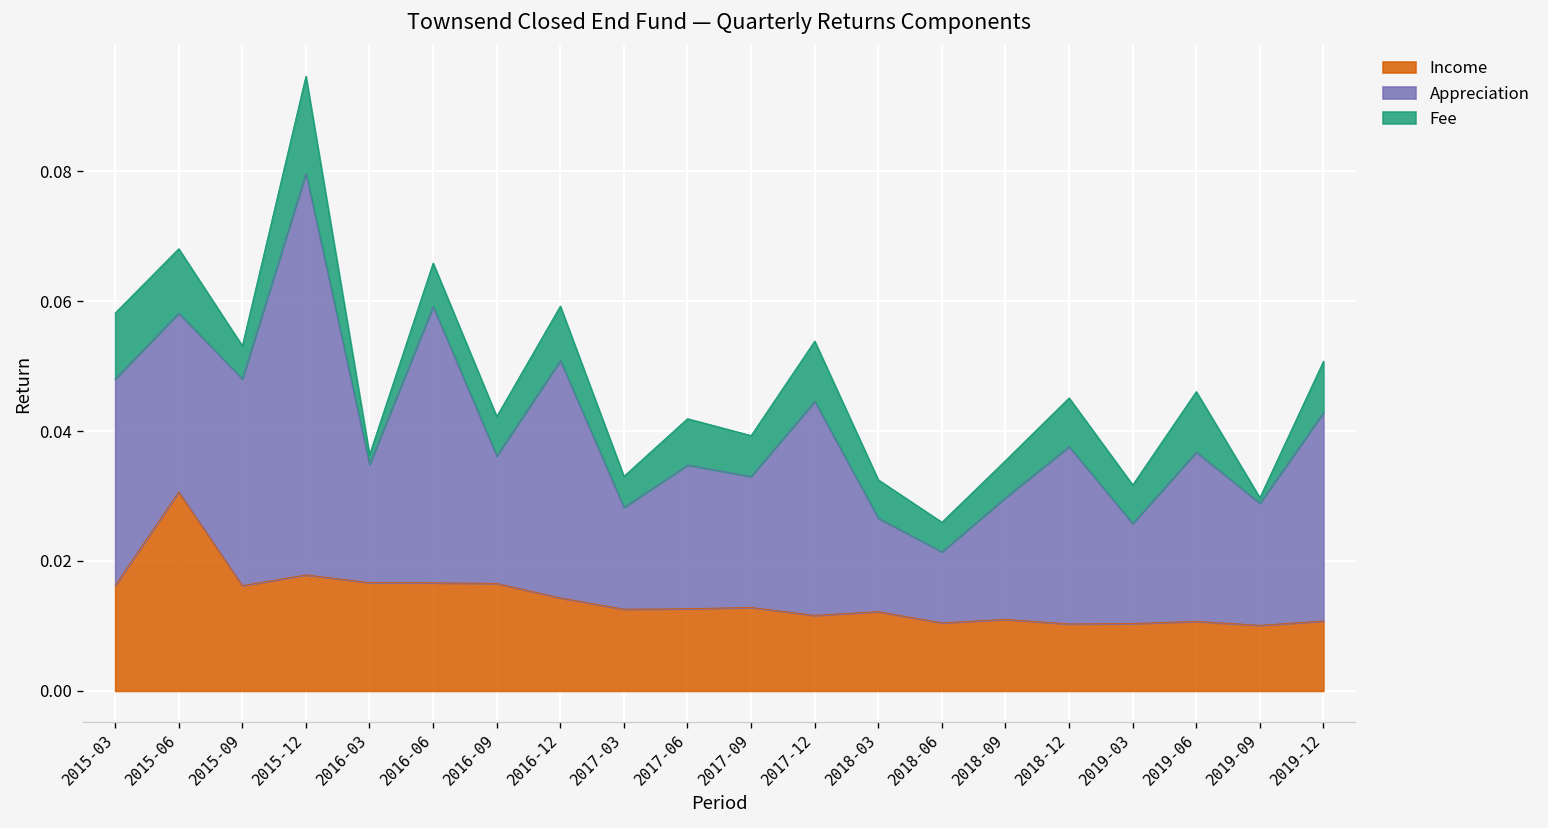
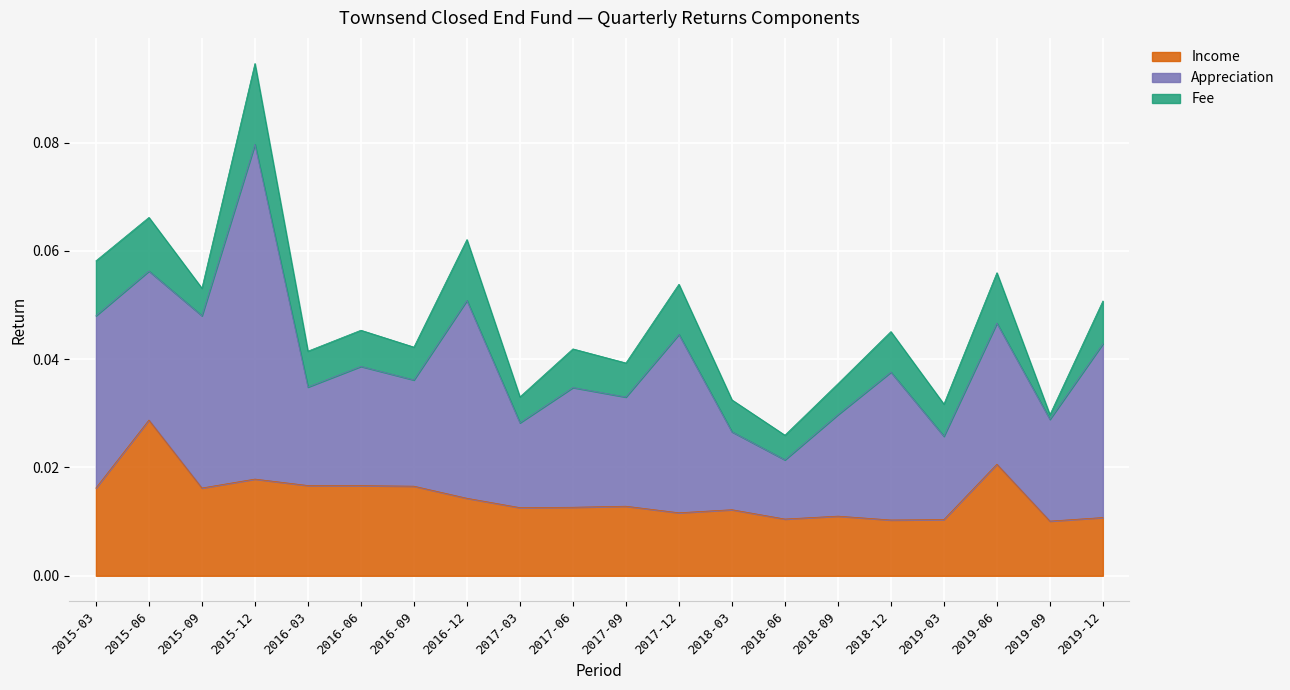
Income, 2015-06: 0.031 -> 0.029
Fee, 2016-03: 0.001 -> 0.007
Appreciation, 2016-06: 0.043 -> 0.022
Fee, 2016-12: 0.008 -> 0.011
Income, 2019-06: 0.011 -> 0.021
